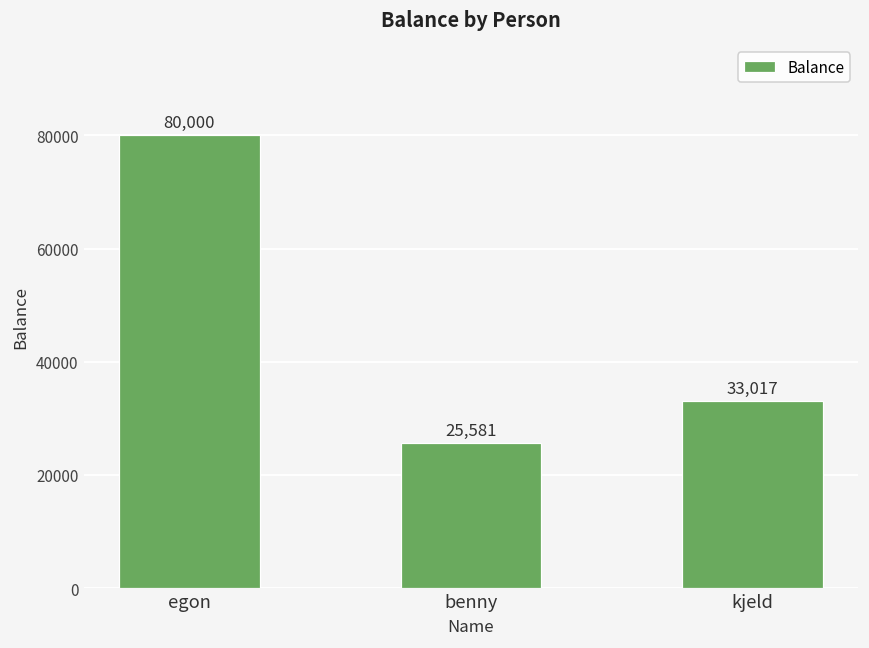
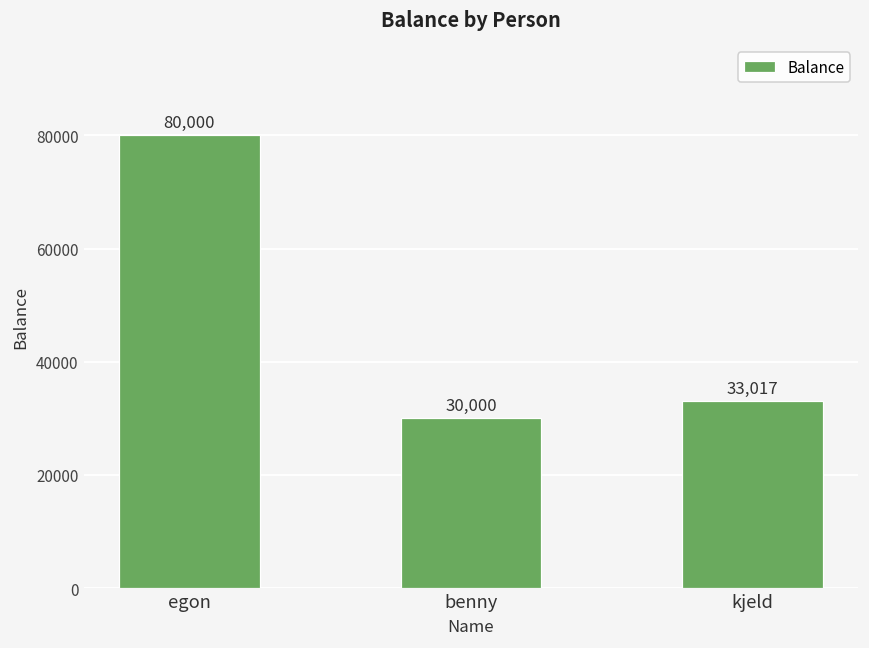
benny: 25,581 -> 30,000
